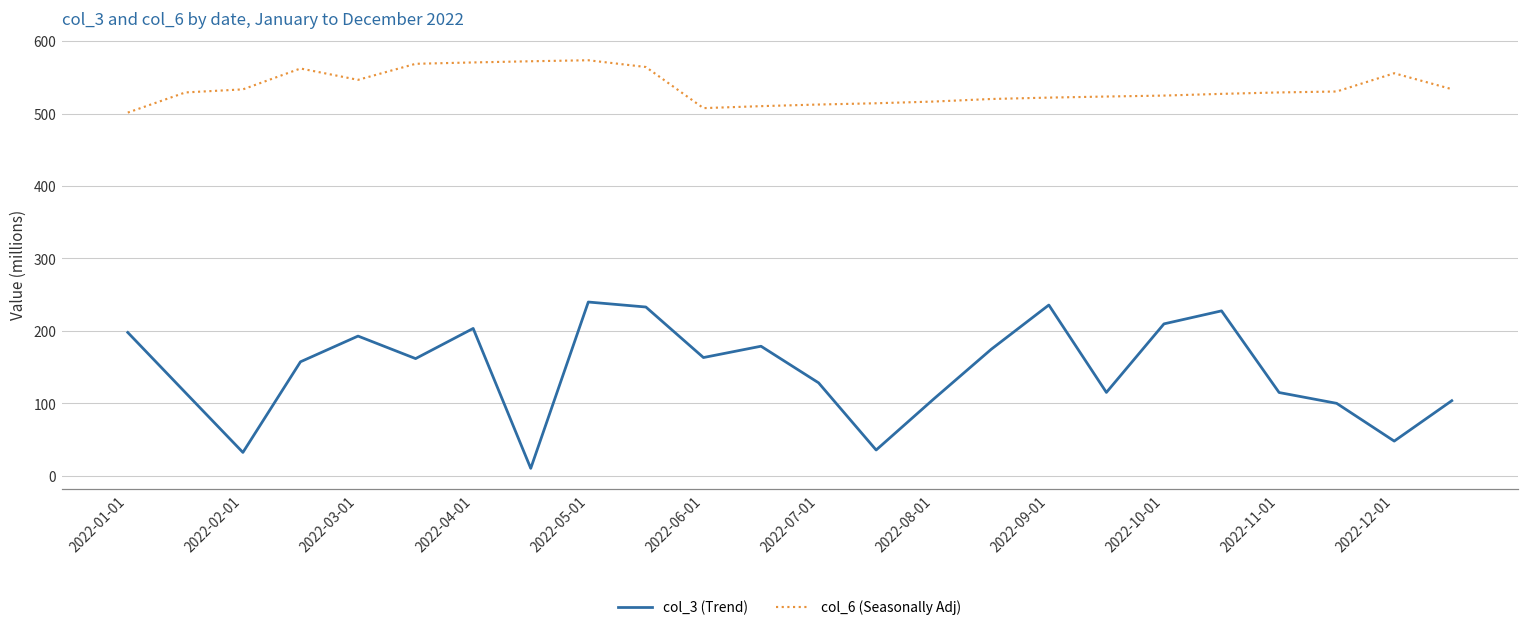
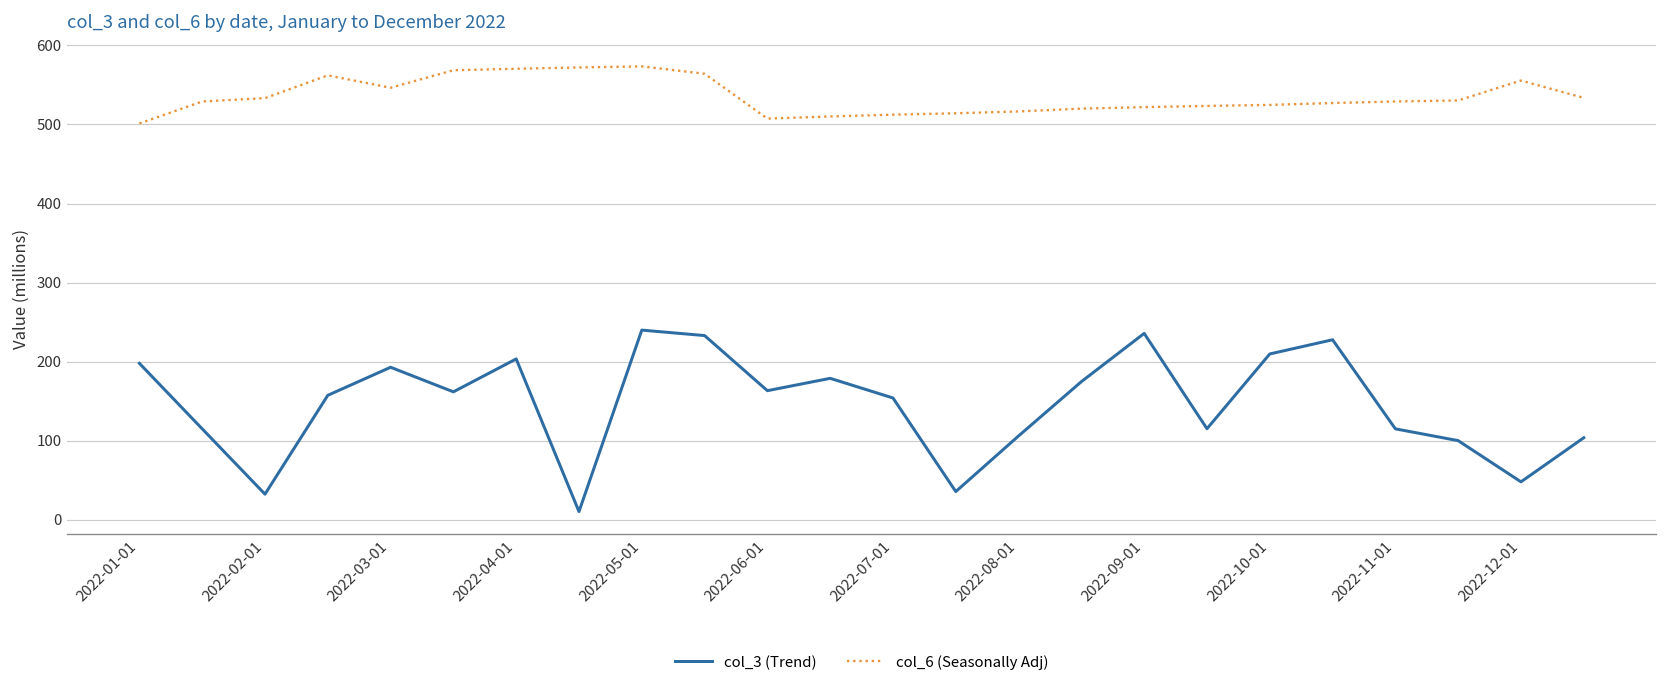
col_3 (Trend), 2022-07-01: 130 -> 150
